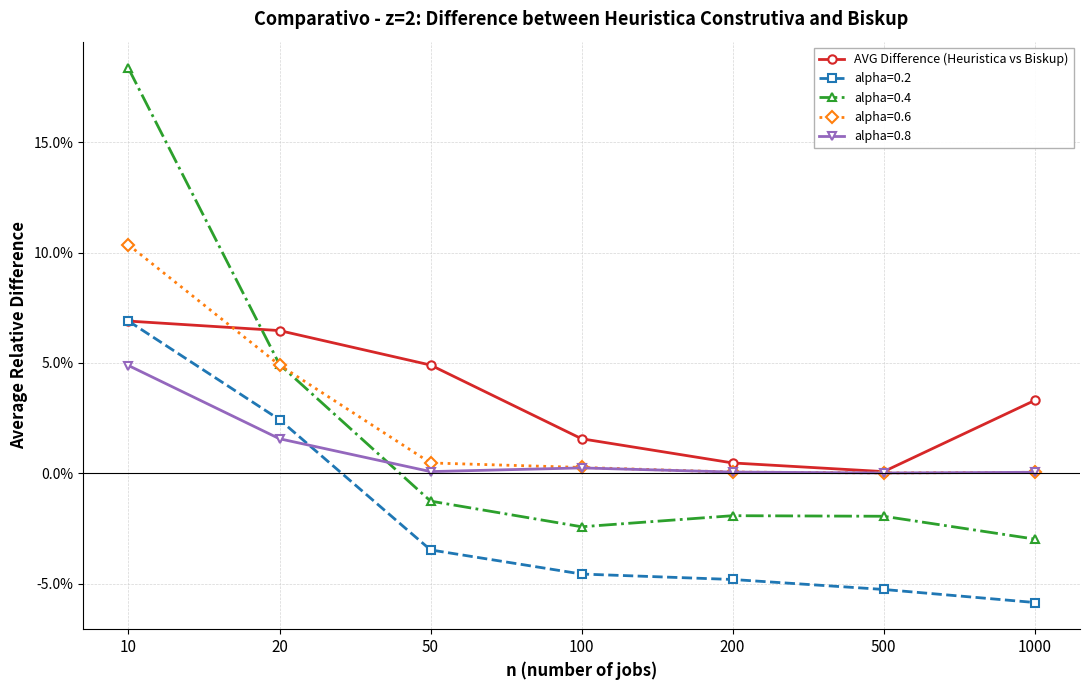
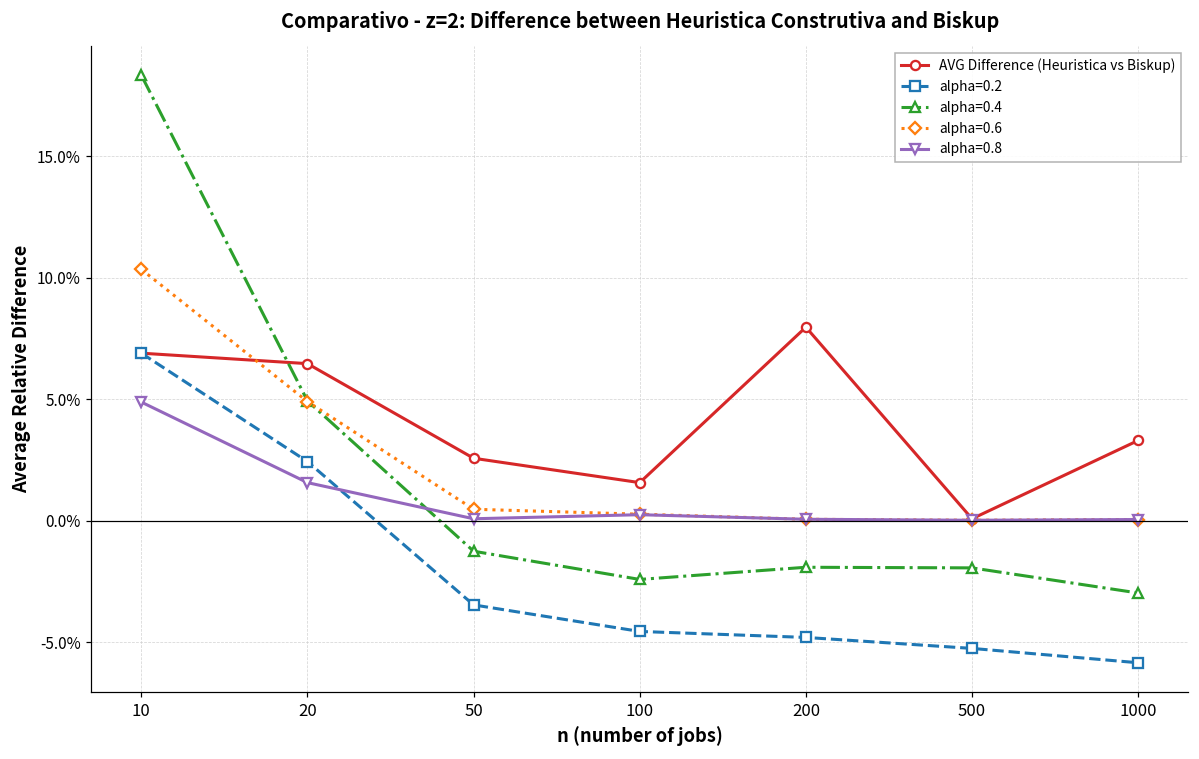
AVG Difference (Heuristica vs Biskup), 50: 4.9% -> 2.6%
AVG Difference (Heuristica vs Biskup), 200: 0.5% -> 8.0%
